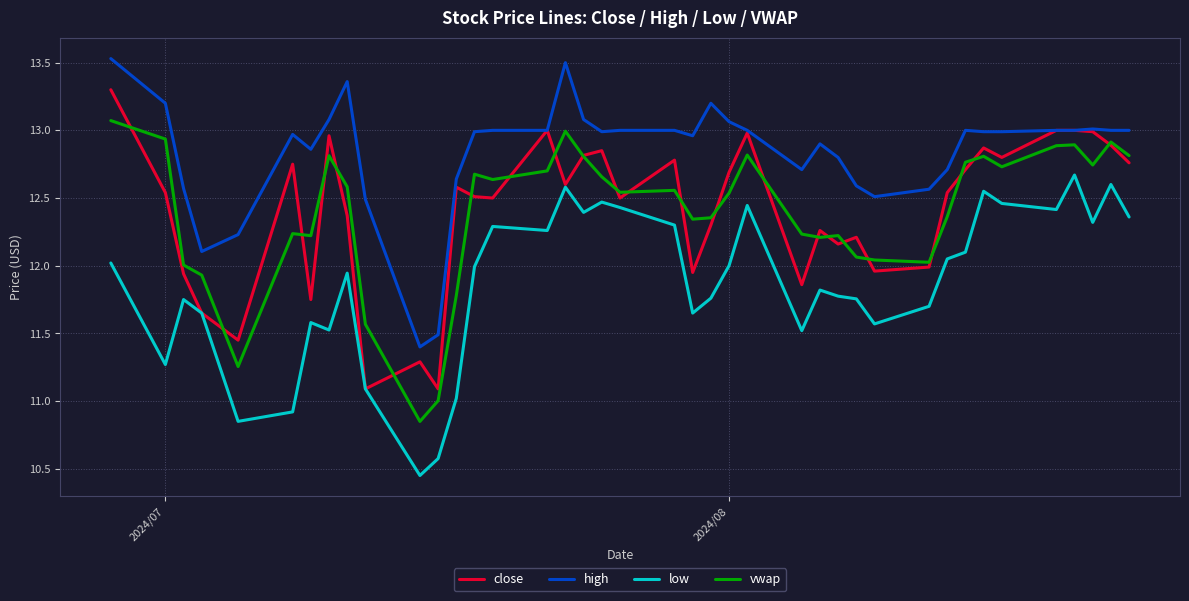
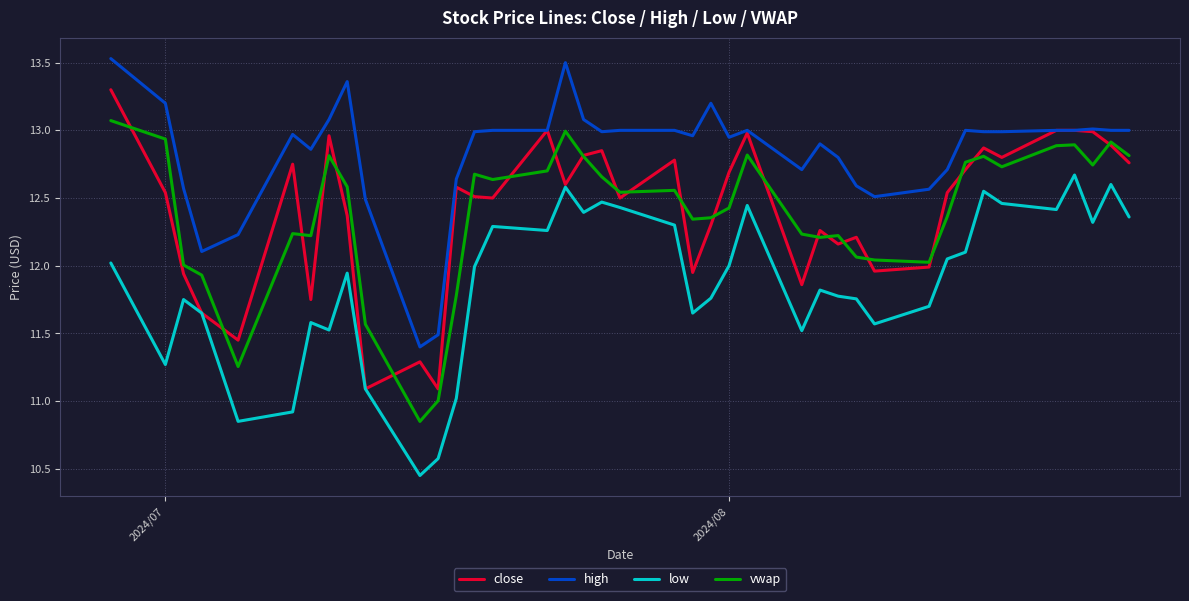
high, 2024/08: 13.06 -> 12.95
vwap, 2024/08: 12.54 -> 12.43
